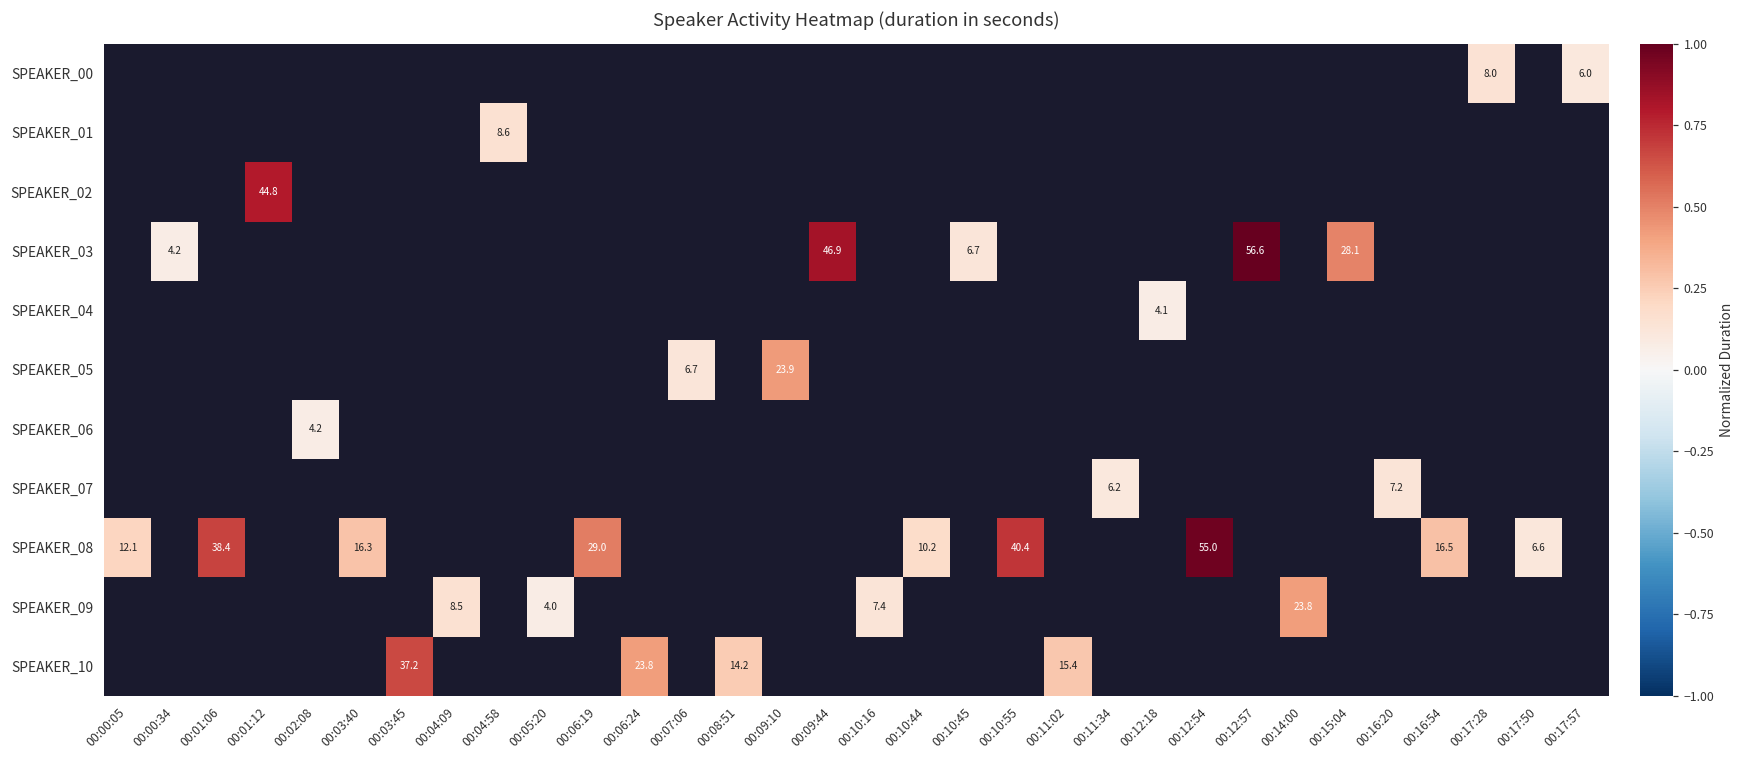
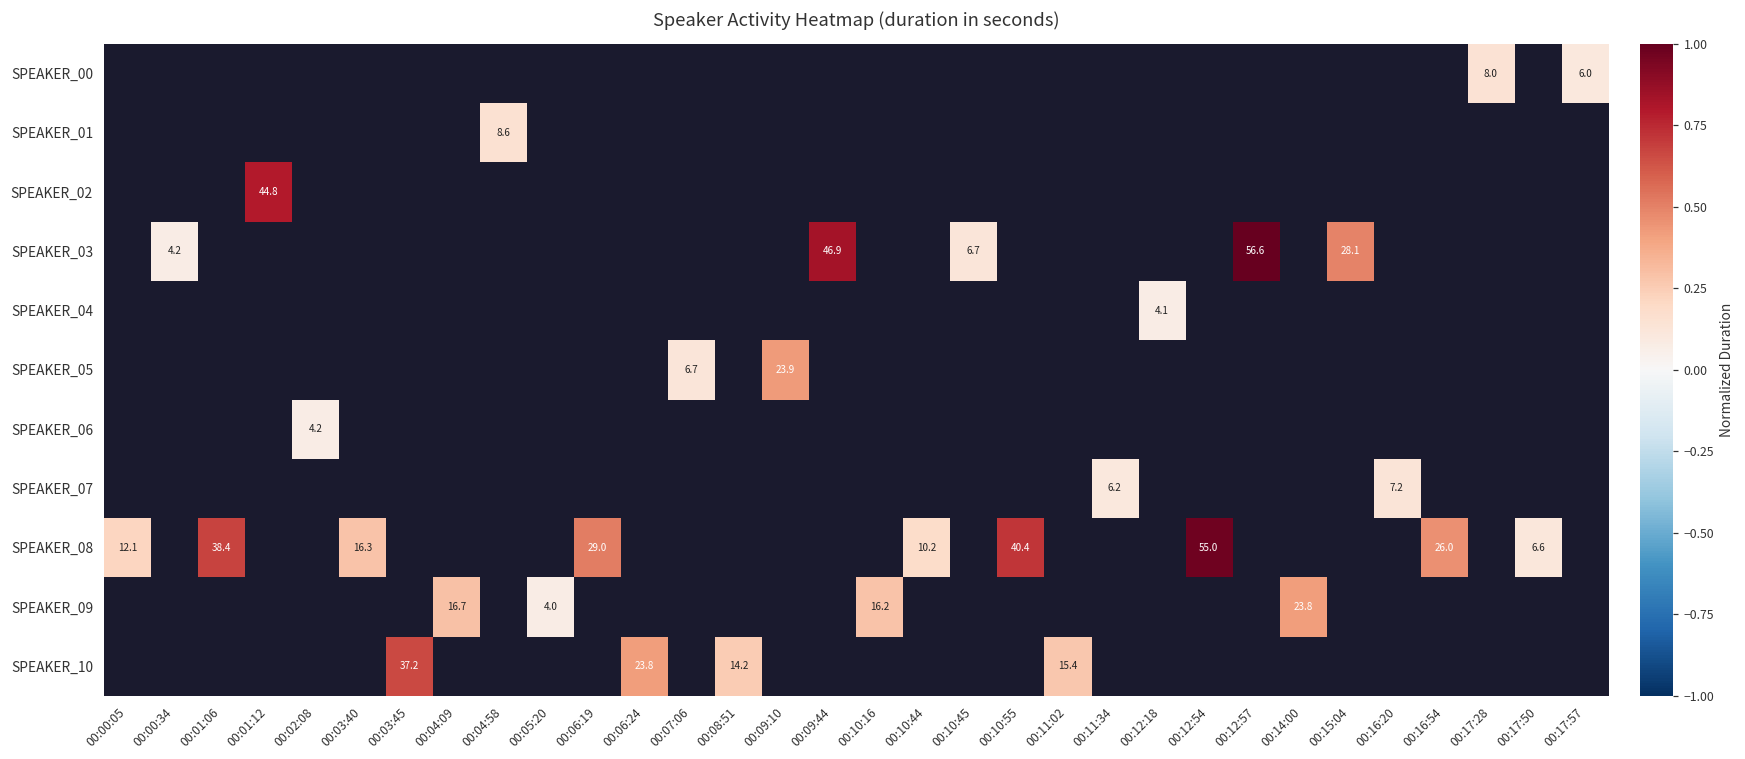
SPEAKER_08, 00:16:54: 16.5 -> 26.0
SPEAKER_09, 00:04:09: 8.5 -> 16.7
SPEAKER_09, 00:10:16: 7.4 -> 16.2
